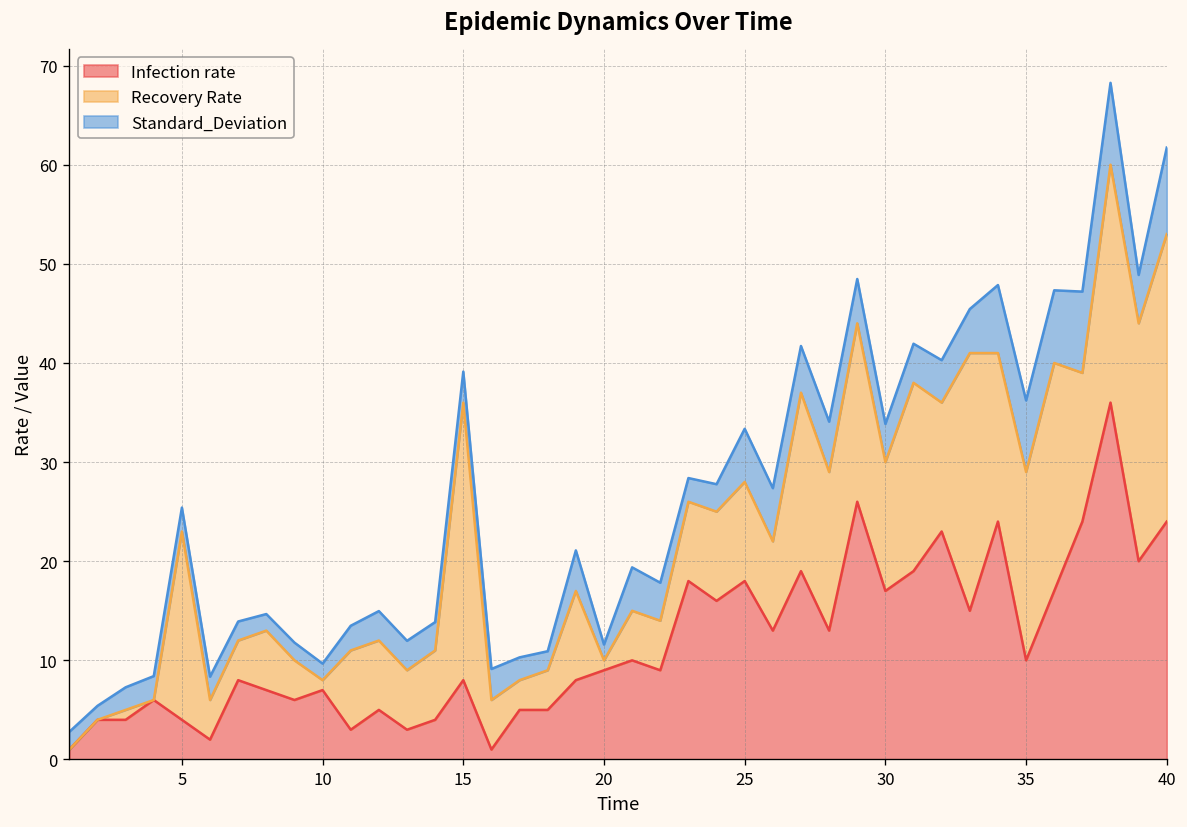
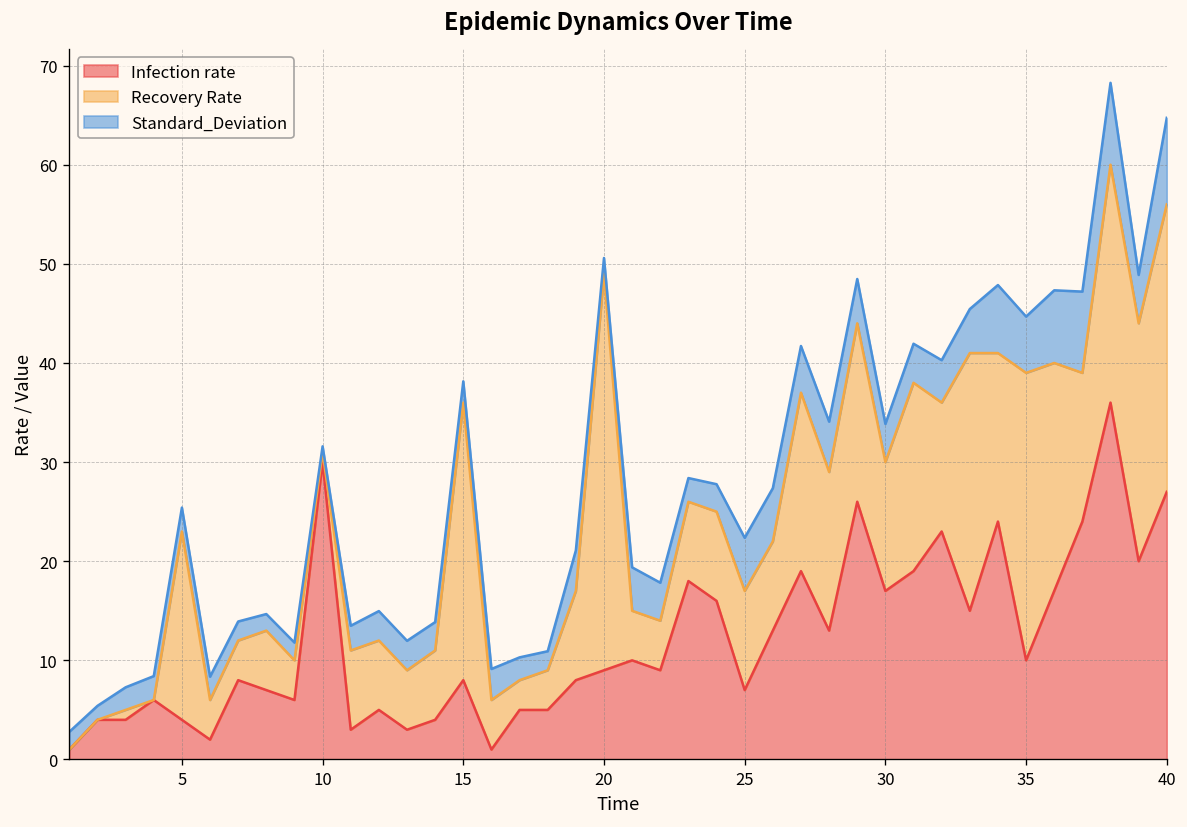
Infection rate, 10: 7 -> 30
Standard_Deviation, 10: 2 -> 1
Standard_Deviation, 15: 3 -> 2
Recovery Rate, 20: 1 -> 40
Infection rate, 25: 18 -> 7
Recovery Rate, 35: 19 -> 29
Standard_Deviation, 35: 7 -> 6
Infection rate, 40: 24 -> 27
